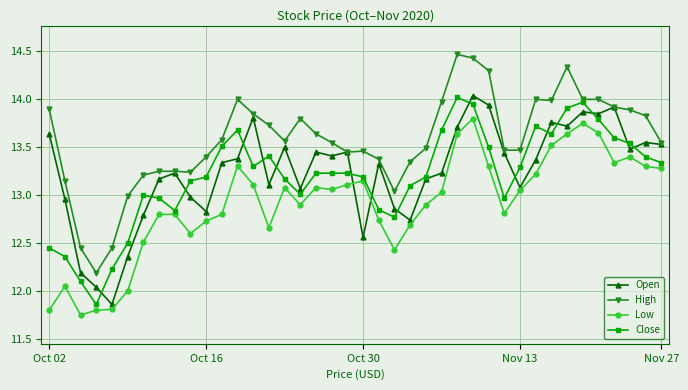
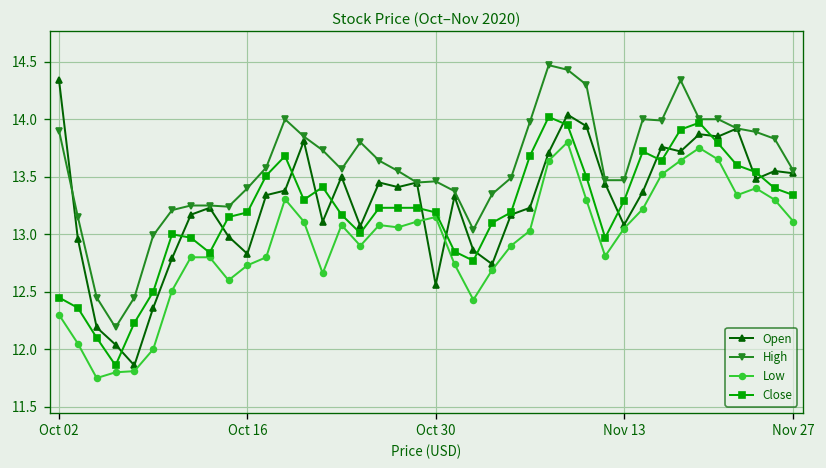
Open, Oct 02: 13.6 -> 14.3
Low, Oct 02: 11.8 -> 12.3
Low, Nov 27: 13.3 -> 13.1
